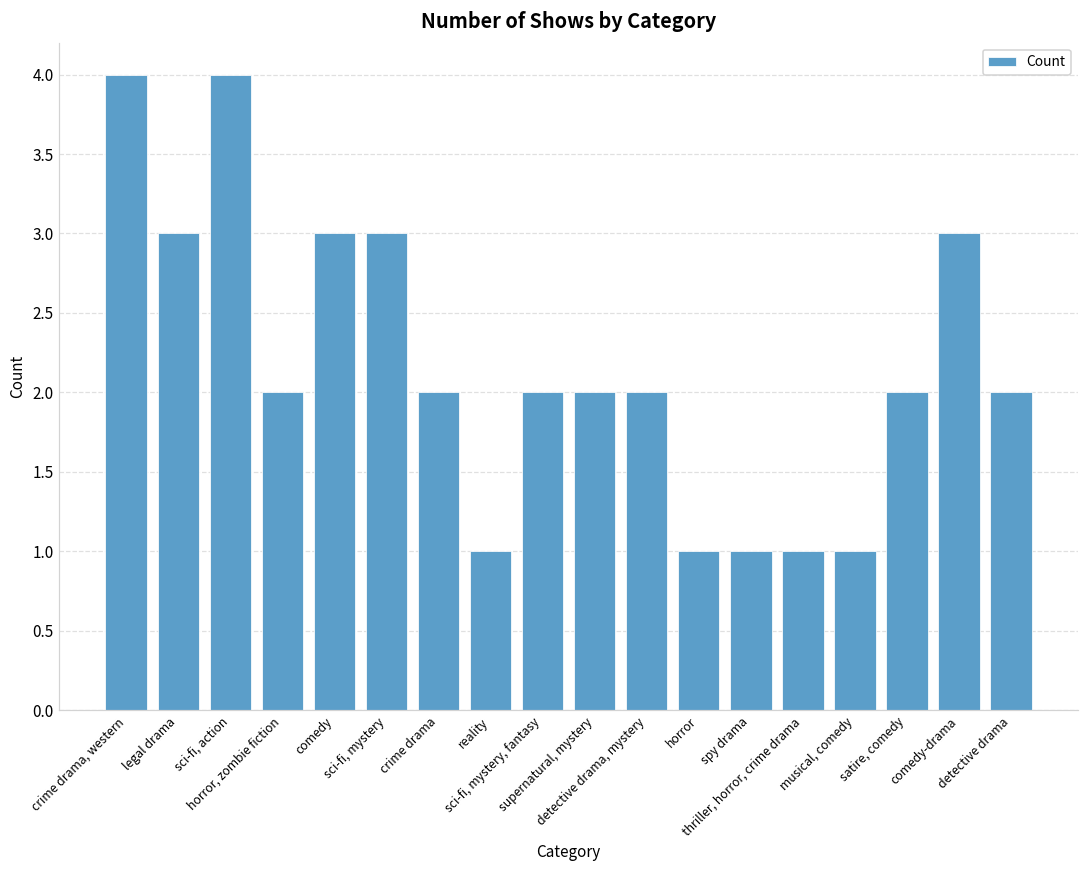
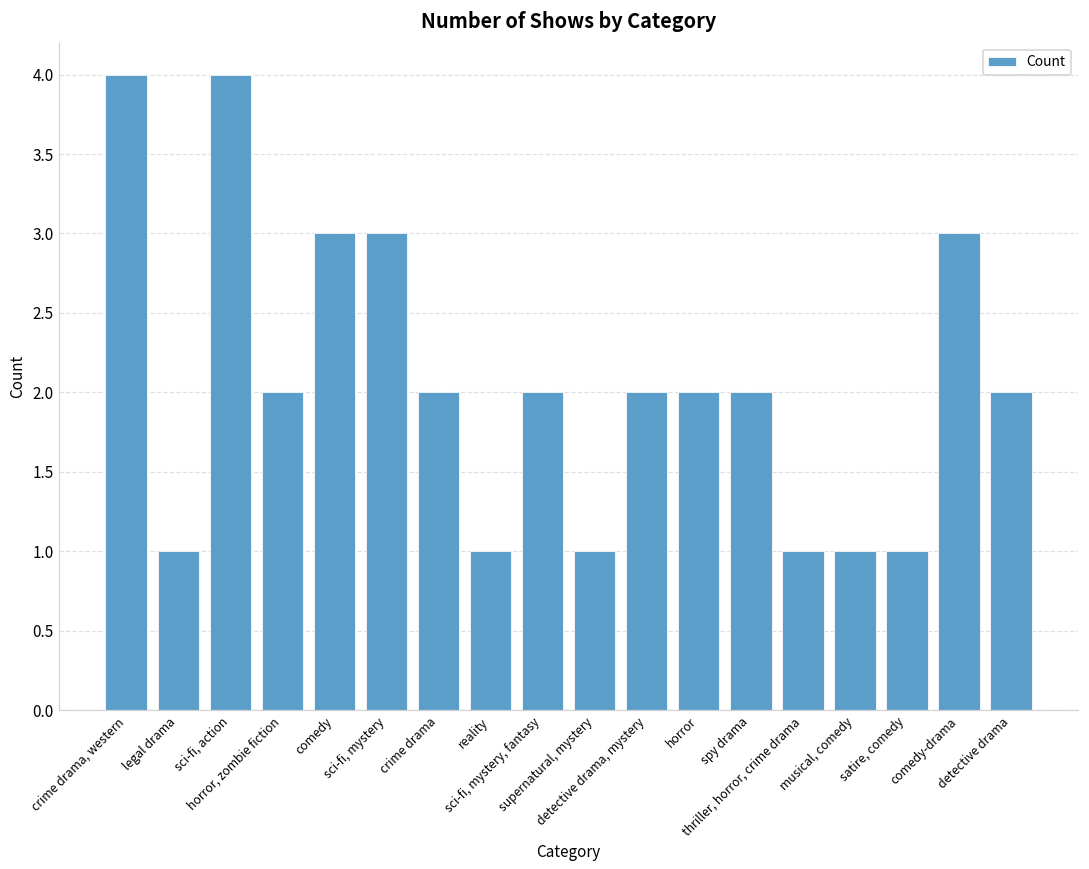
legal drama: 3 -> 1
supernatural, mystery: 2 -> 1
horror: 1 -> 2
spy drama: 1 -> 2
satire, comedy: 2 -> 1
